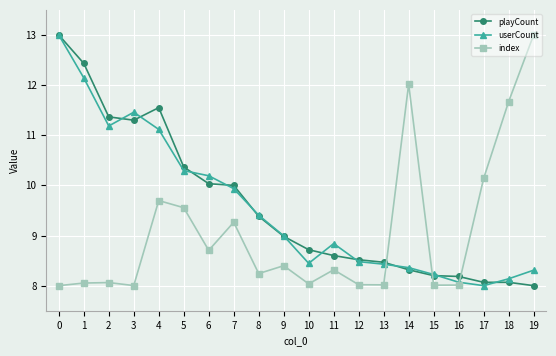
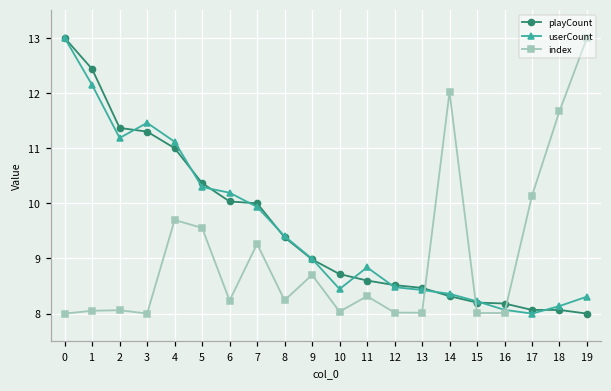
playCount, 4: 11.6 -> 11.0
index, 6: 8.7 -> 8.2
index, 9: 8.4 -> 8.7
